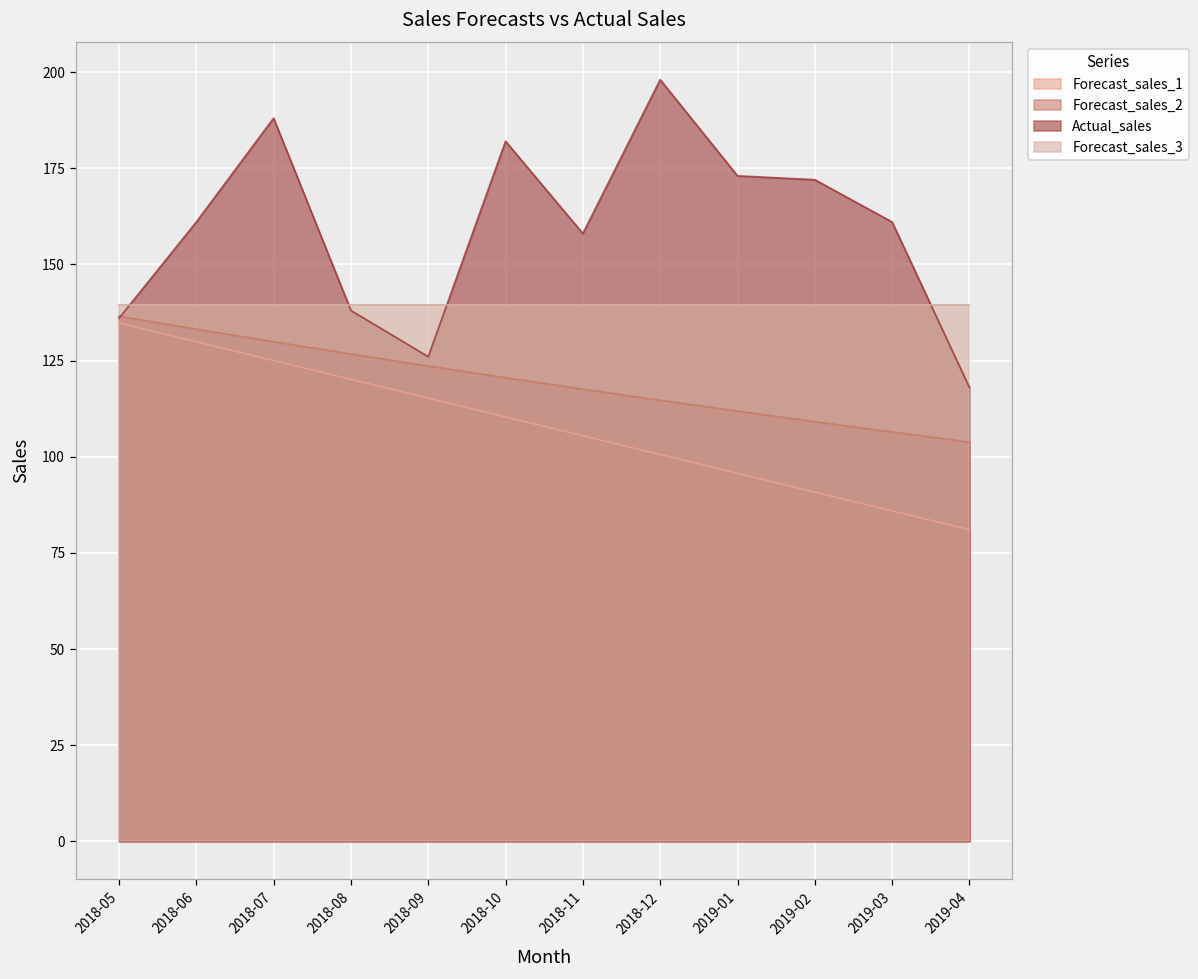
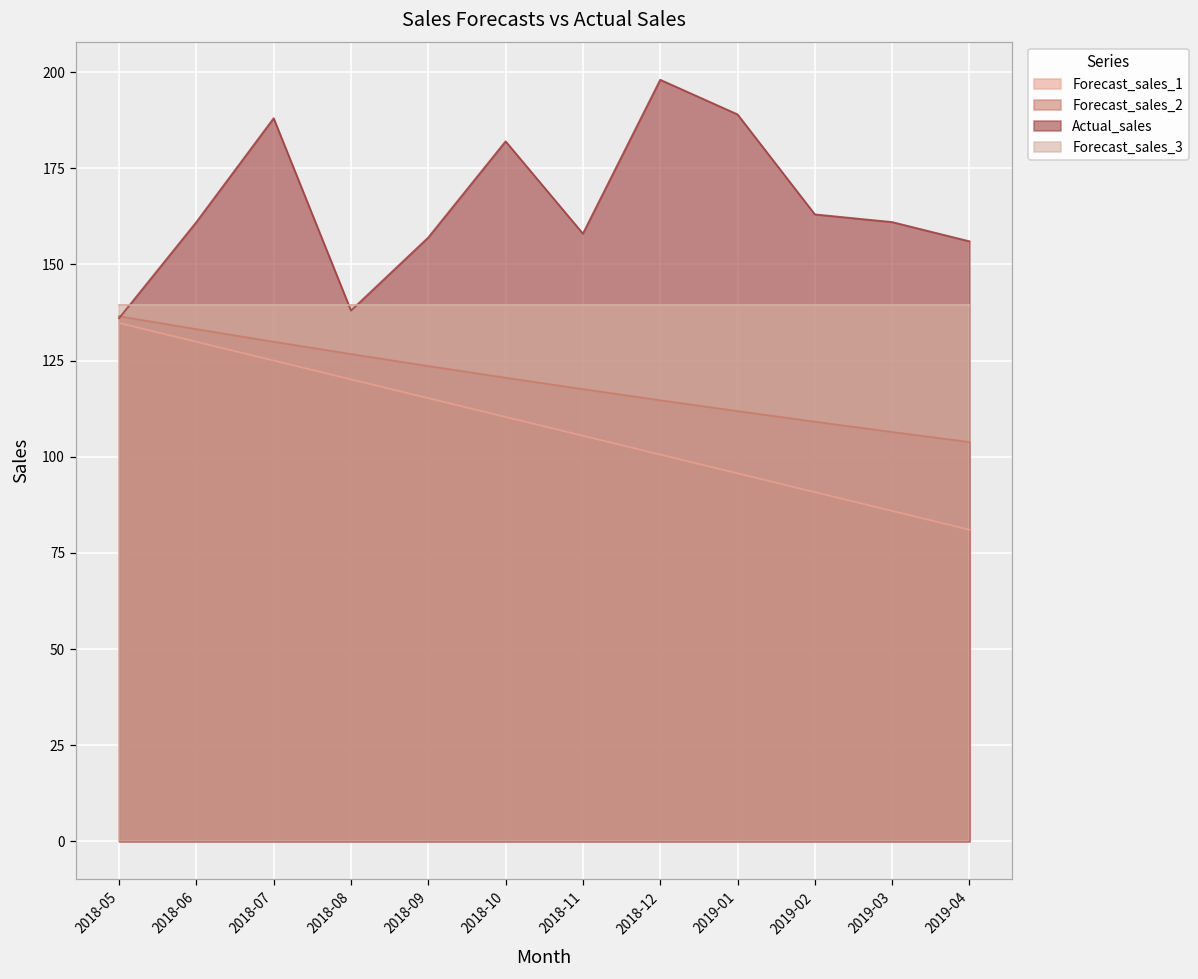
Actual_sales, 2018-09: 126 -> 157
Actual_sales, 2019-01: 173 -> 189
Actual_sales, 2019-02: 172 -> 163
Actual_sales, 2019-04: 118 -> 156
